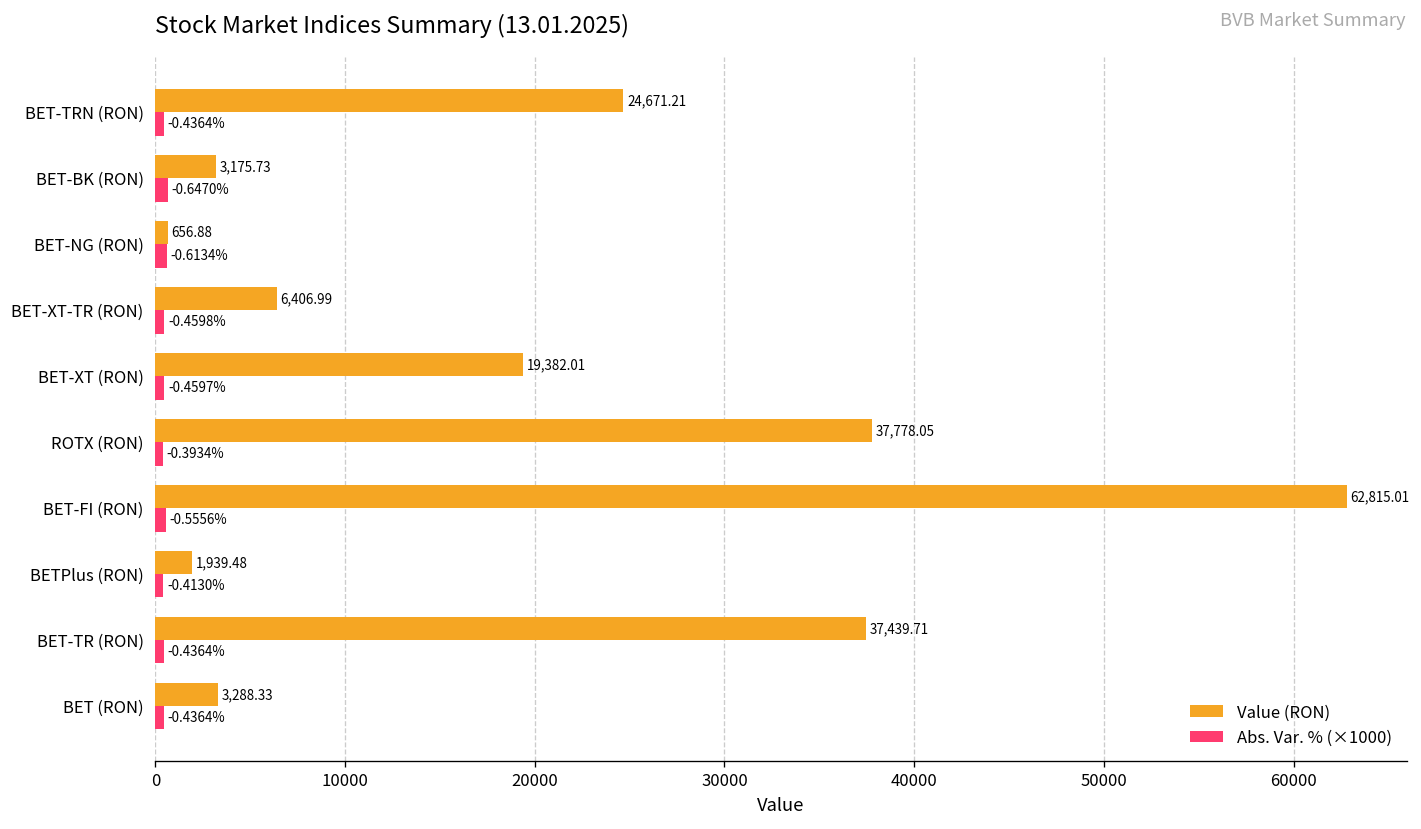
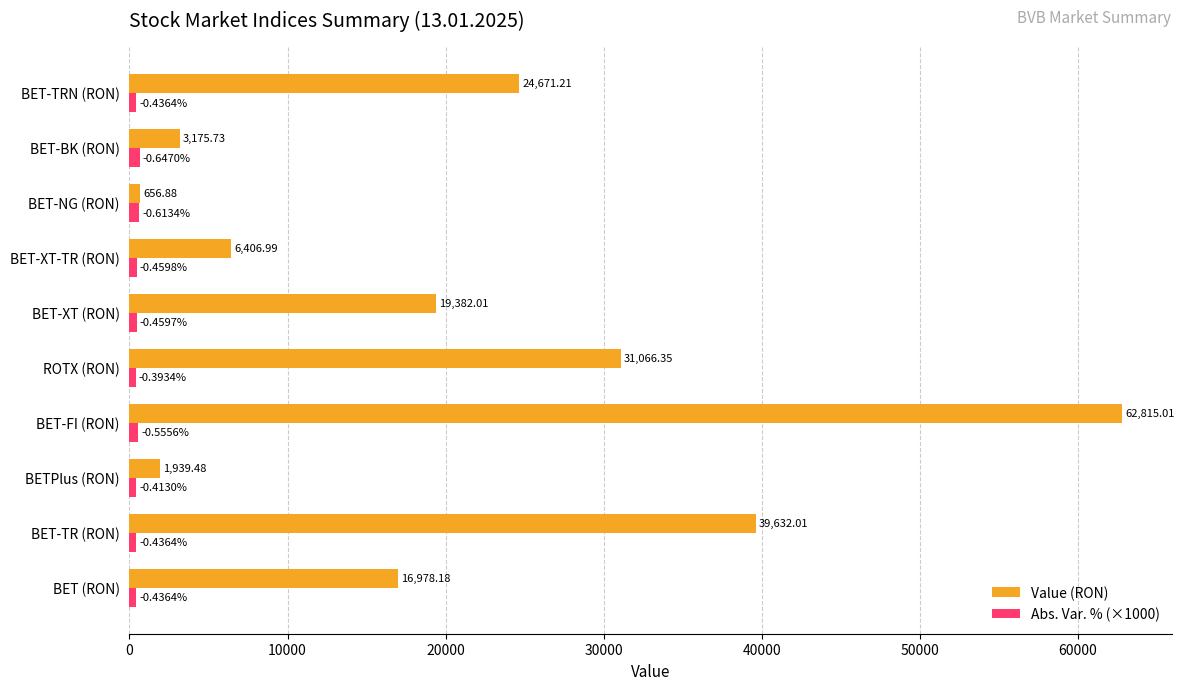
Value (RON), ROTX (RON): 37,778.05 -> 31,066.35
Value (RON), BET-TR (RON): 37,439.71 -> 39,632.01
Value (RON), BET (RON): 3,288.33 -> 16,978.18
